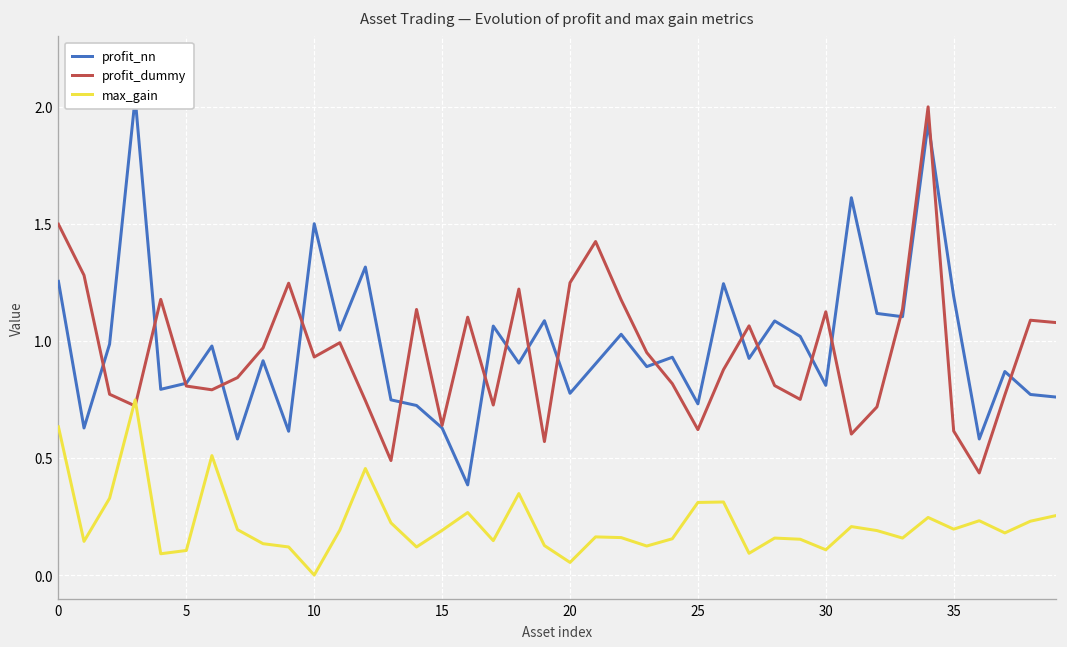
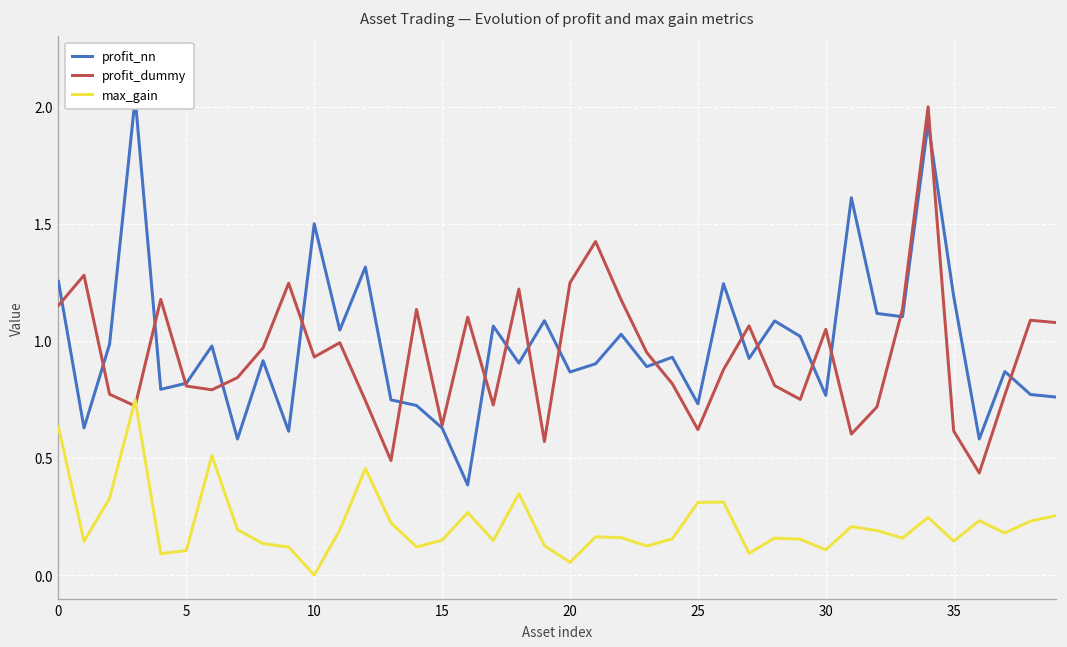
profit_dummy, 0: 1.50 -> 1.15
max_gain, 15: 0.19 -> 0.15
profit_nn, 20: 0.78 -> 0.87
profit_nn, 30: 0.81 -> 0.77
profit_dummy, 30: 1.12 -> 1.05
max_gain, 35: 0.20 -> 0.15
